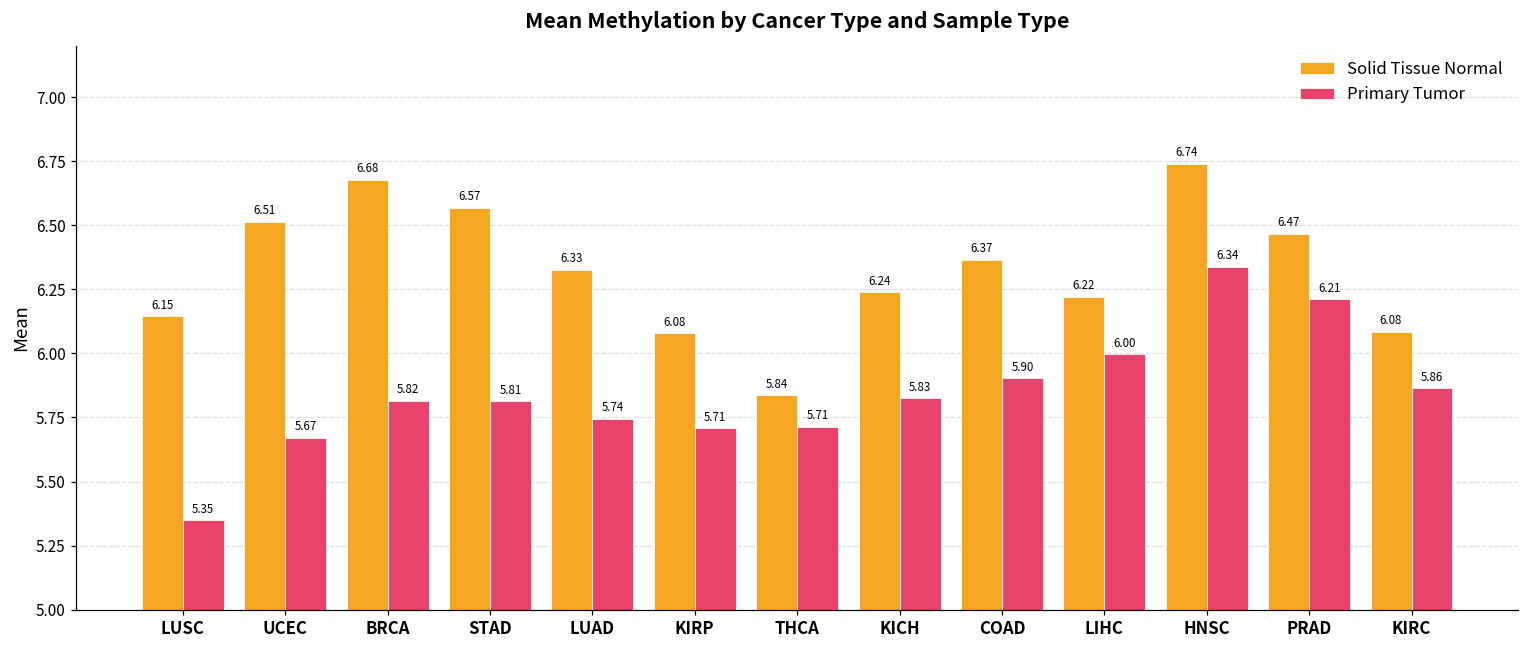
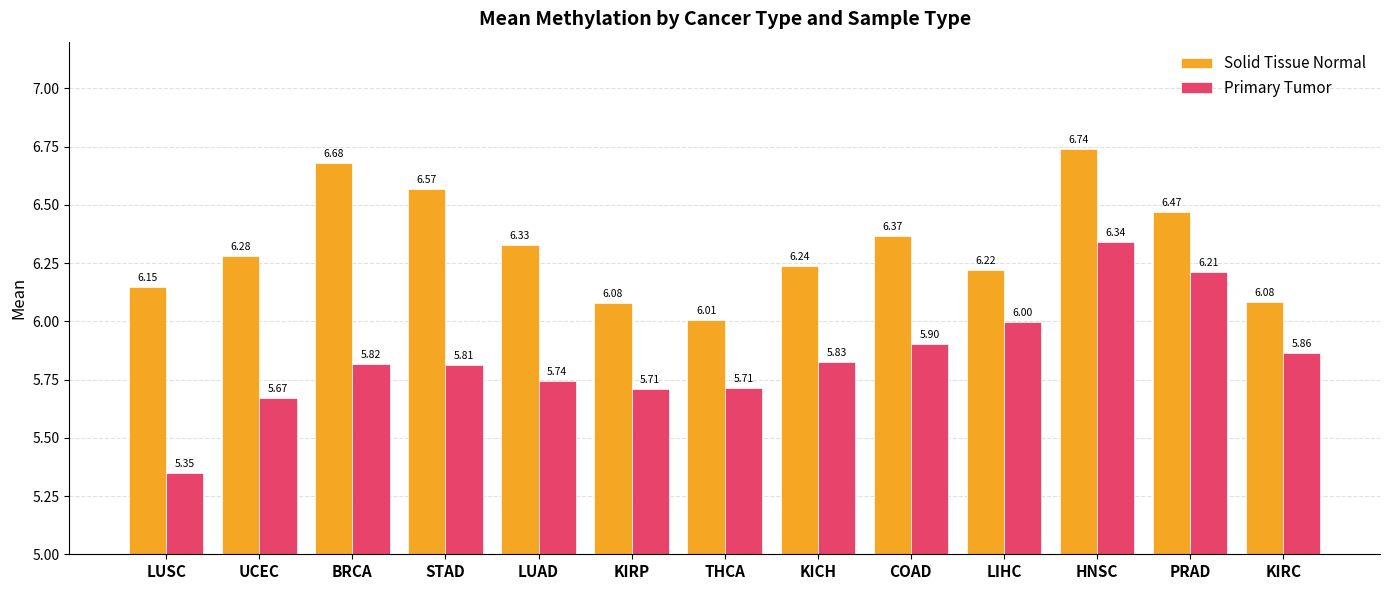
Solid Tissue Normal, UCEC: 6.51 -> 6.28
Solid Tissue Normal, THCA: 5.84 -> 6.01
